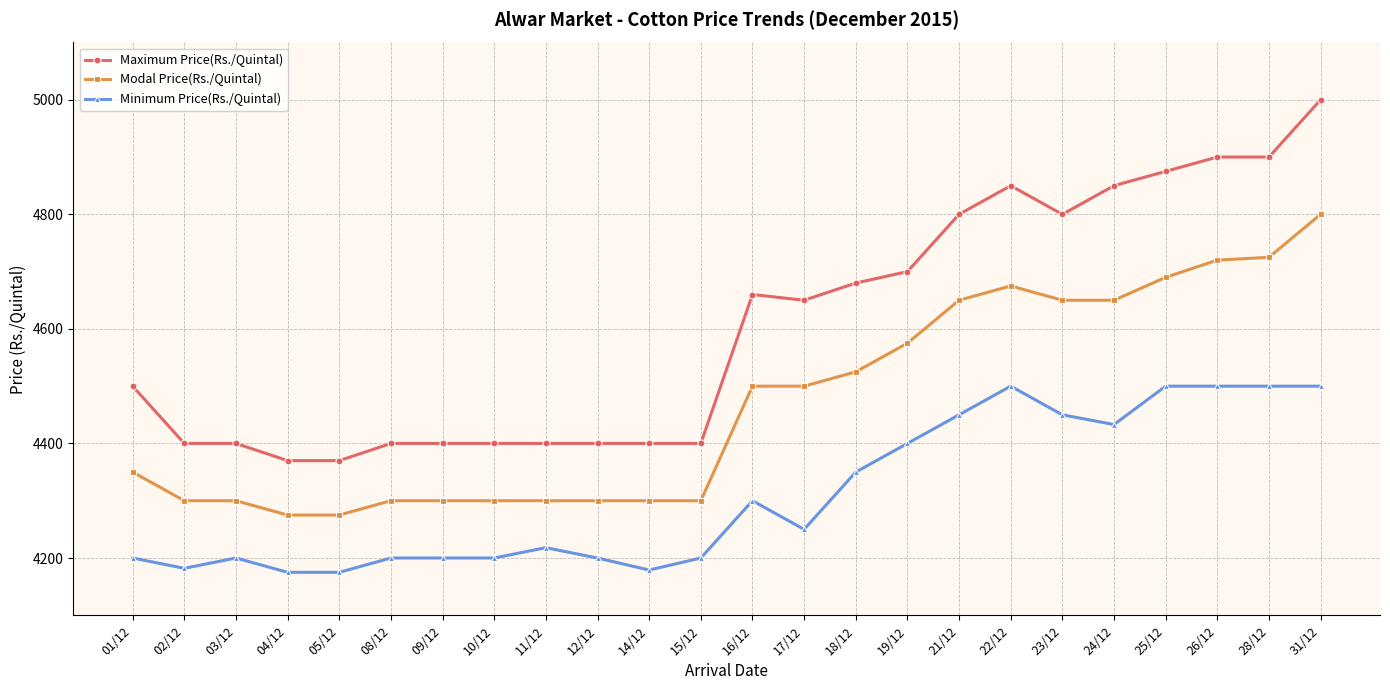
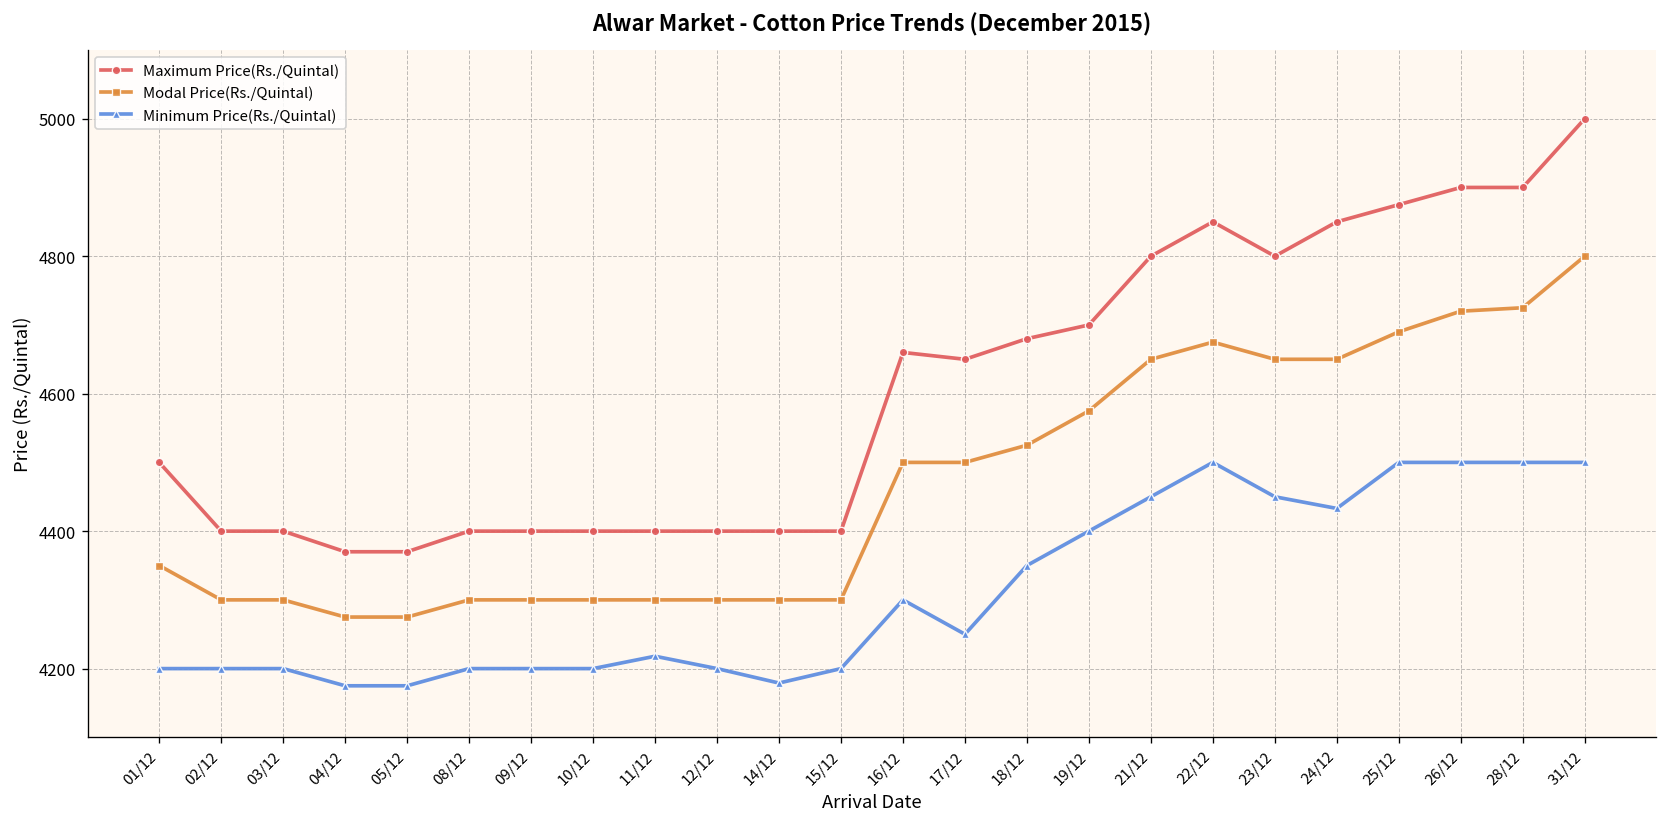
Minimum Price(Rs./Quintal), 02/12: 4180 -> 4200
